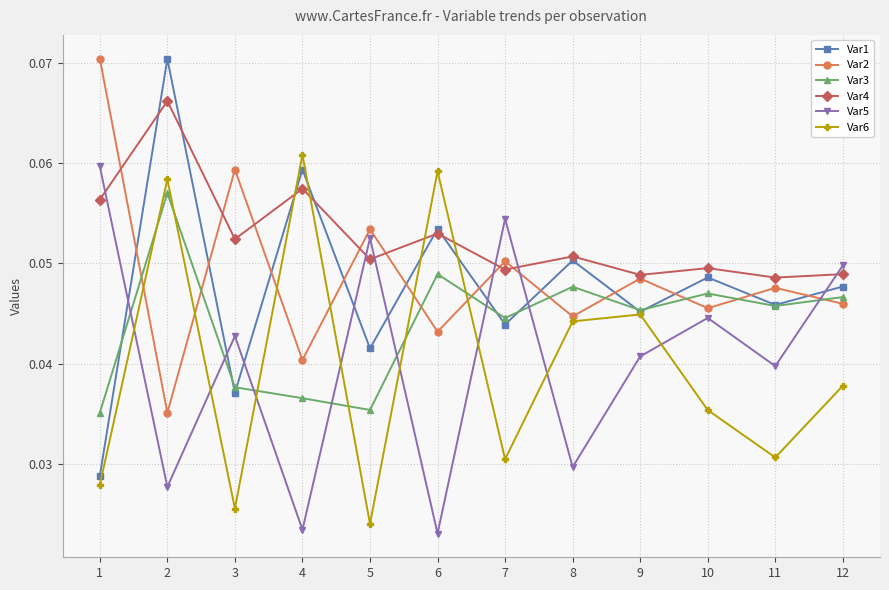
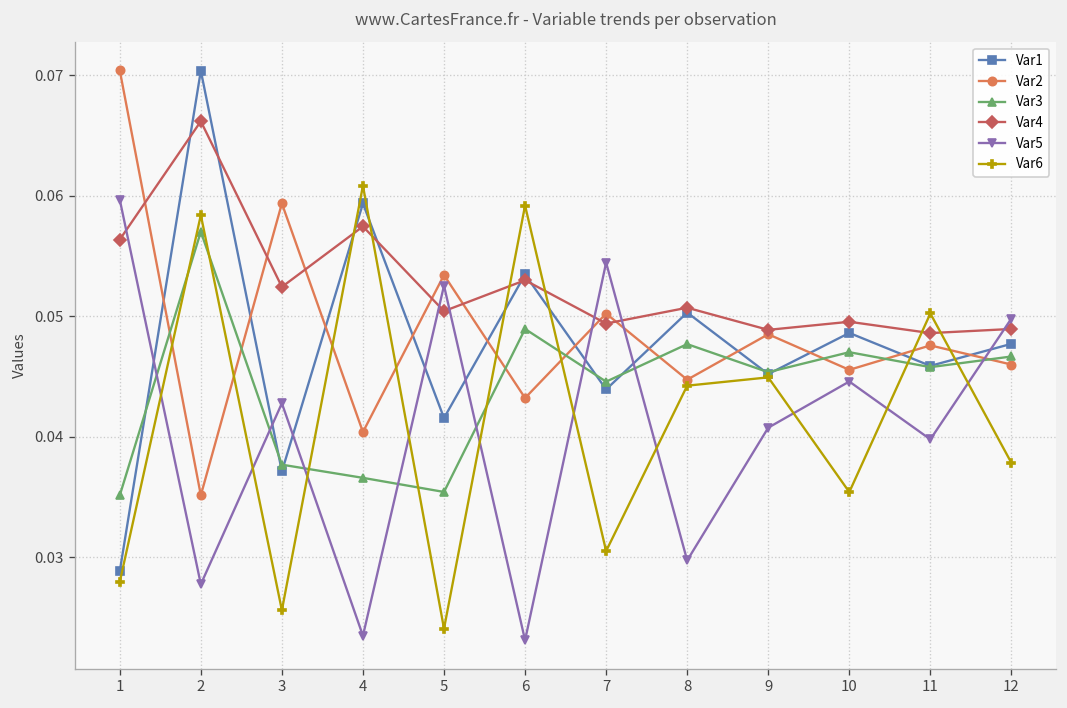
Var6, 11: 0.0307 -> 0.0502
